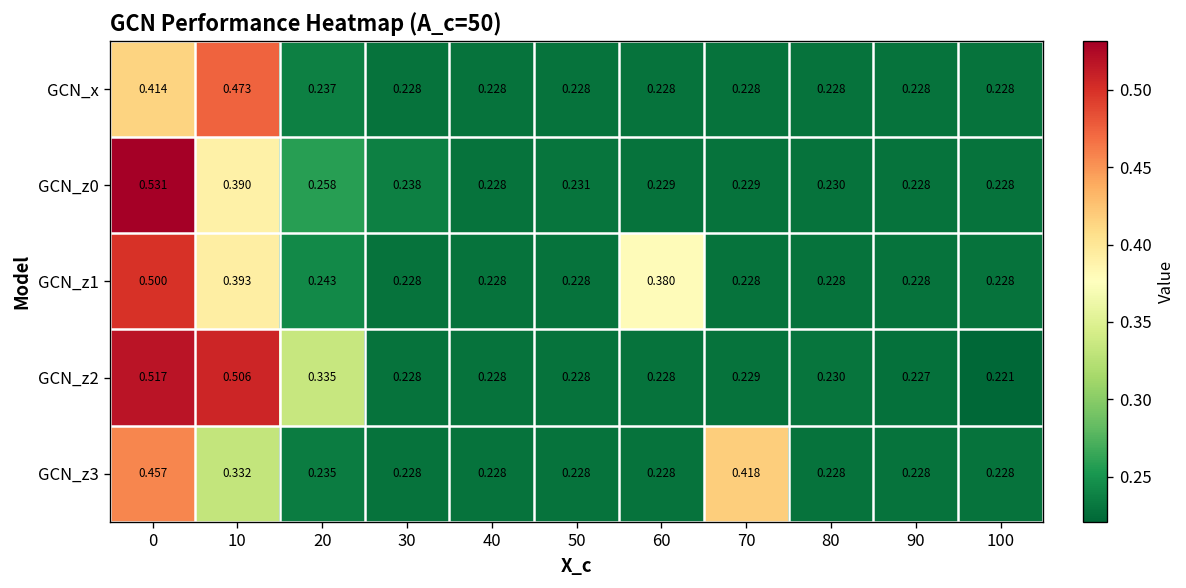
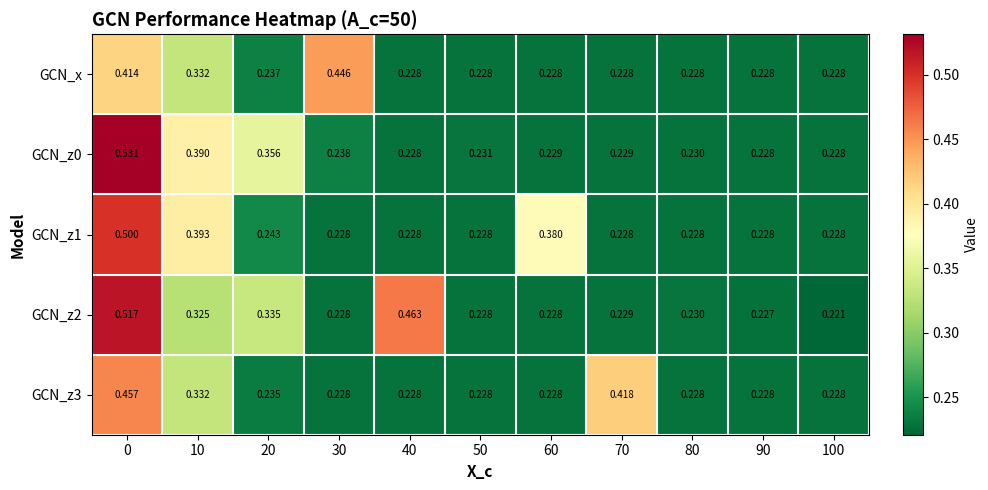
GCN_x, 10: 0.473 -> 0.332
GCN_x, 30: 0.228 -> 0.446
GCN_z0, 20: 0.258 -> 0.356
GCN_z2, 10: 0.506 -> 0.325
GCN_z2, 40: 0.228 -> 0.463
